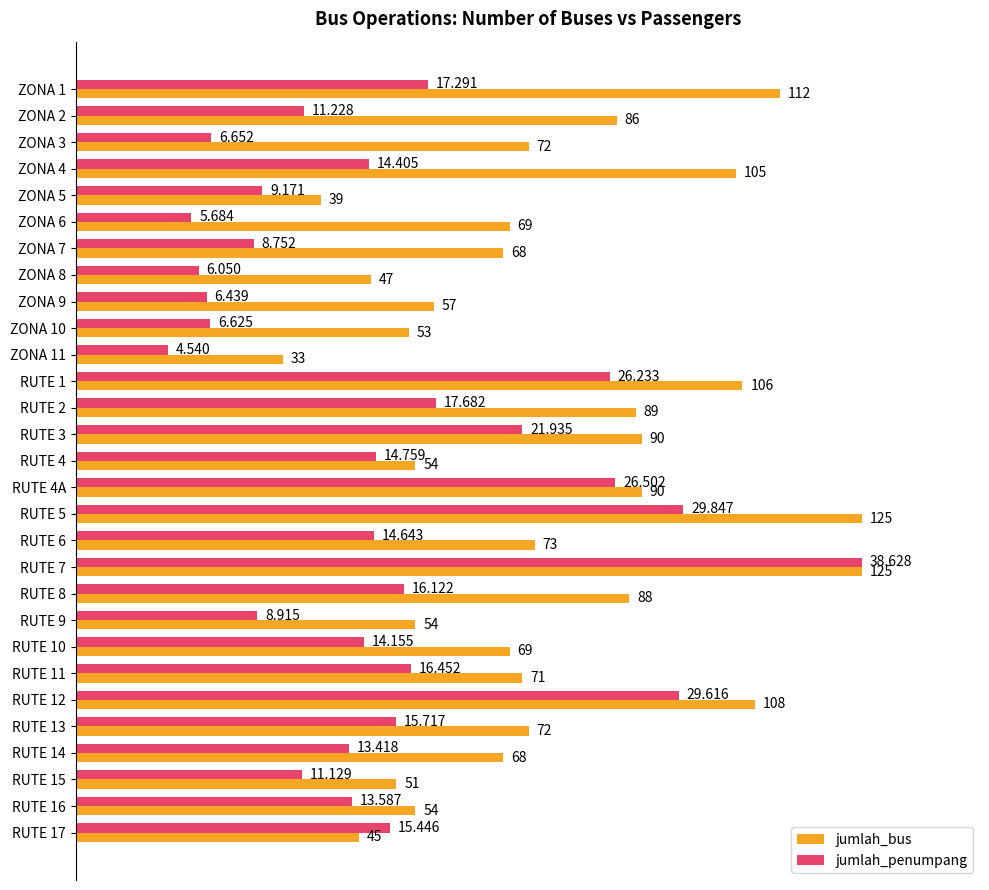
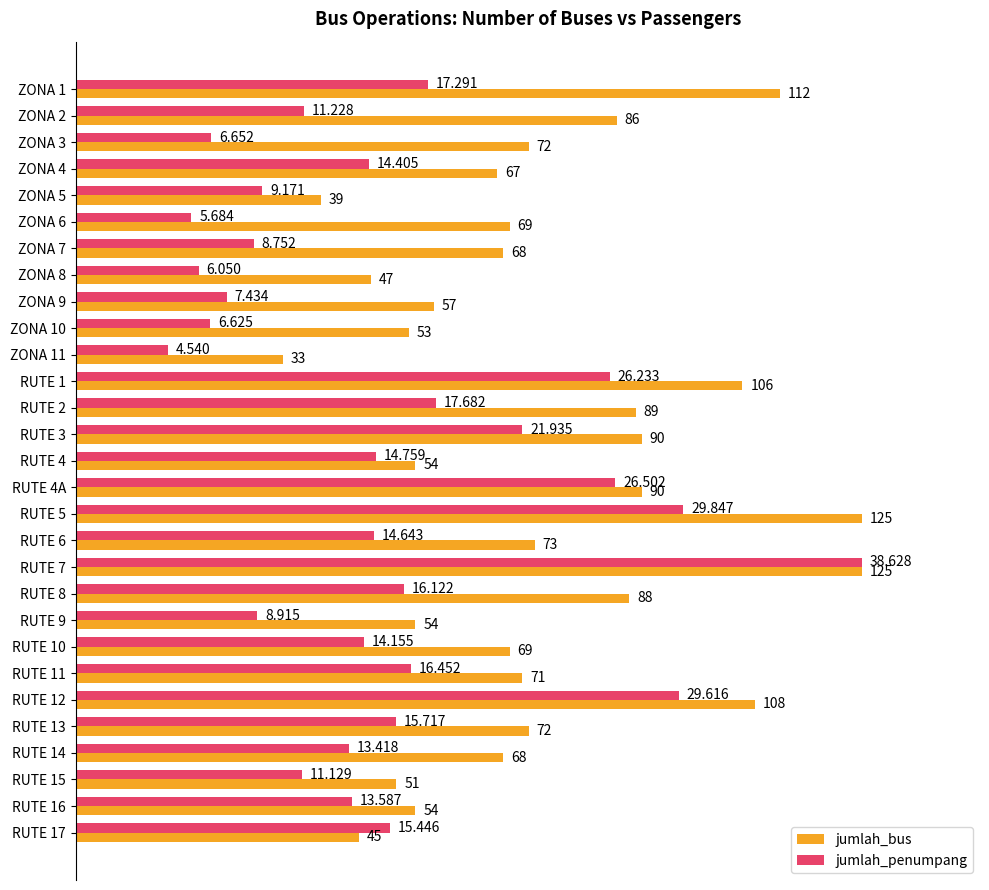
jumlah_bus, ZONA 4: 105 -> 67
jumlah_penumpang, ZONA 9: 6.439 -> 7.434
